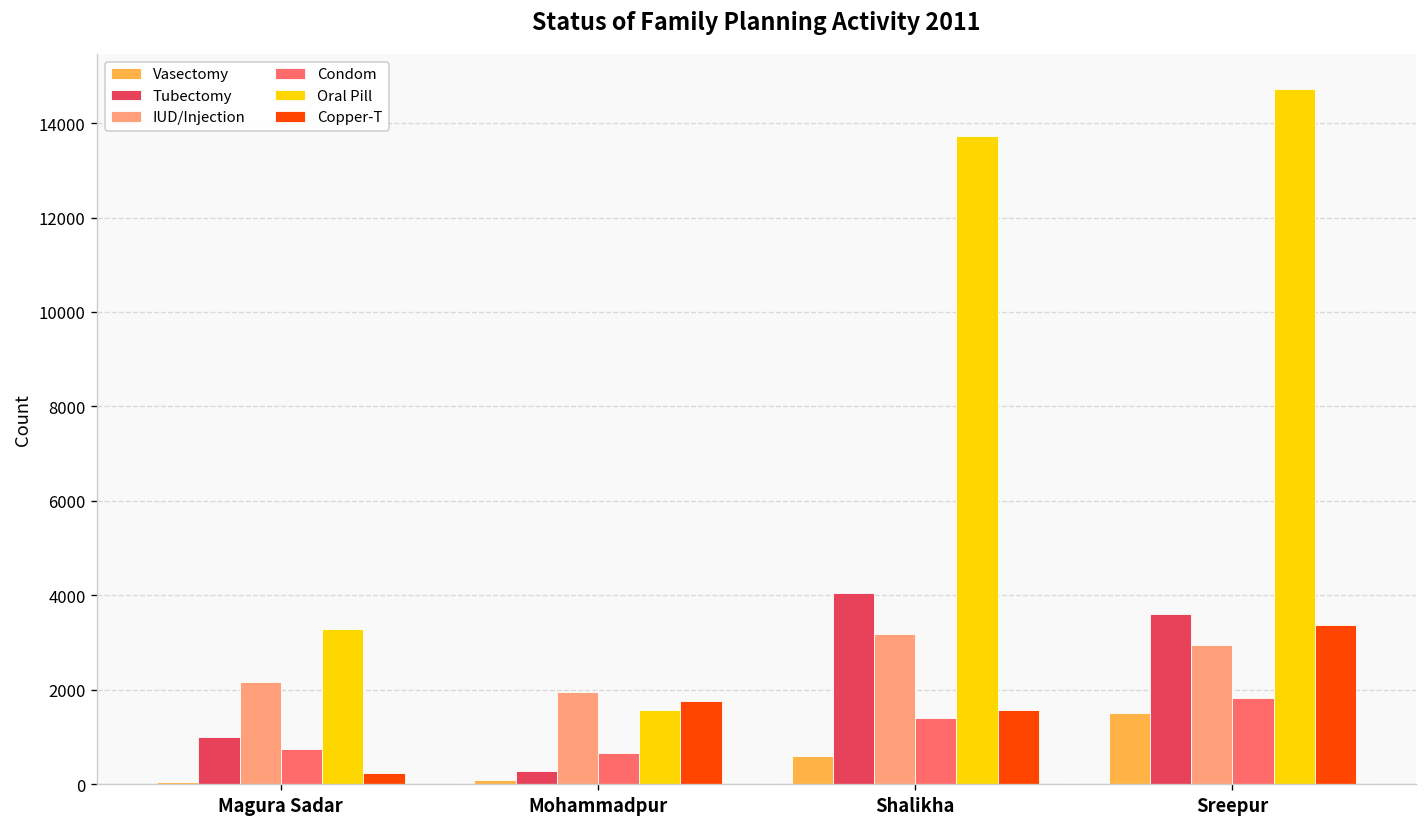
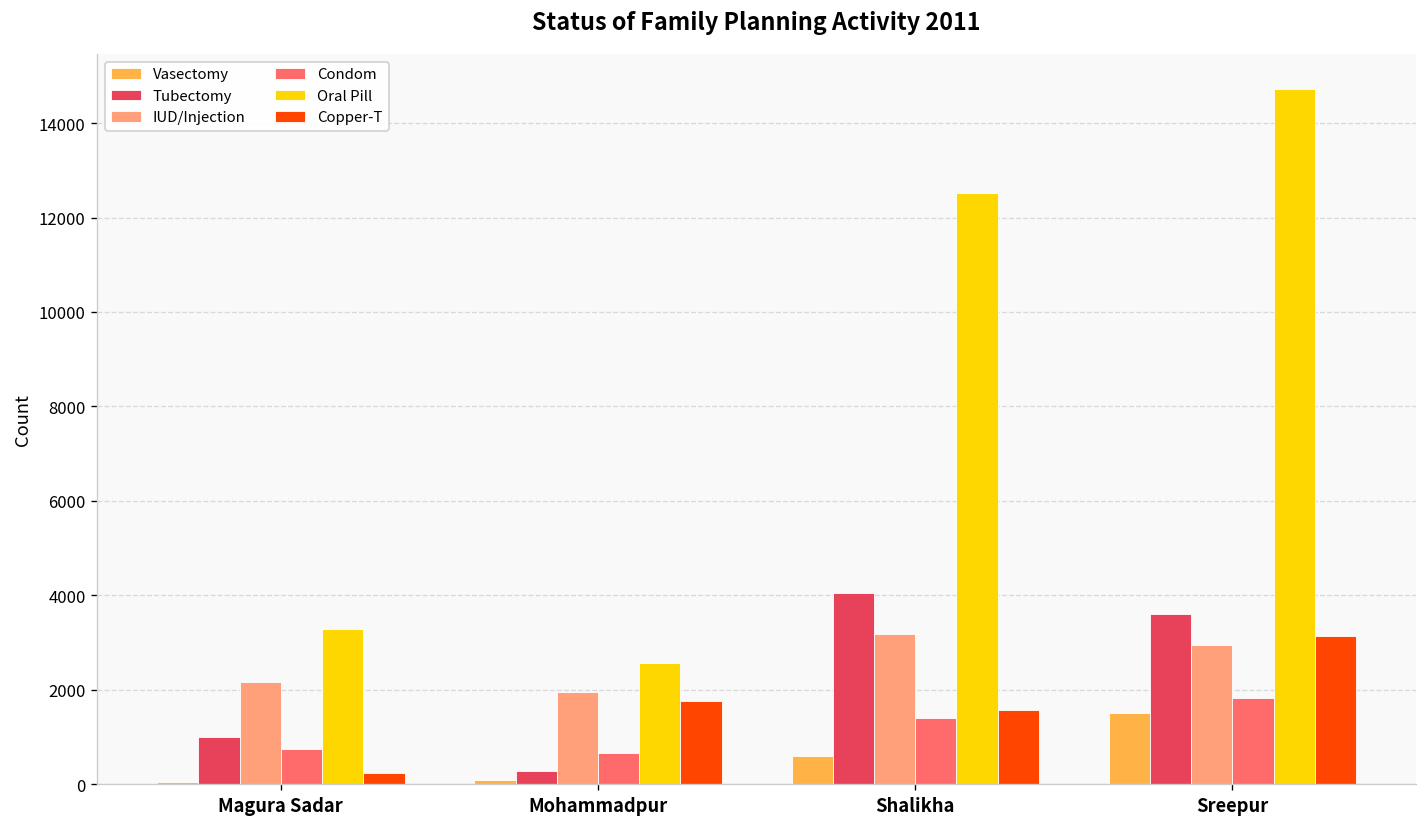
Oral Pill, Mohammadpur: 1600 -> 2600
Oral Pill, Shalikha: 13700 -> 12500
Copper-T, Sreepur: 3400 -> 3100
